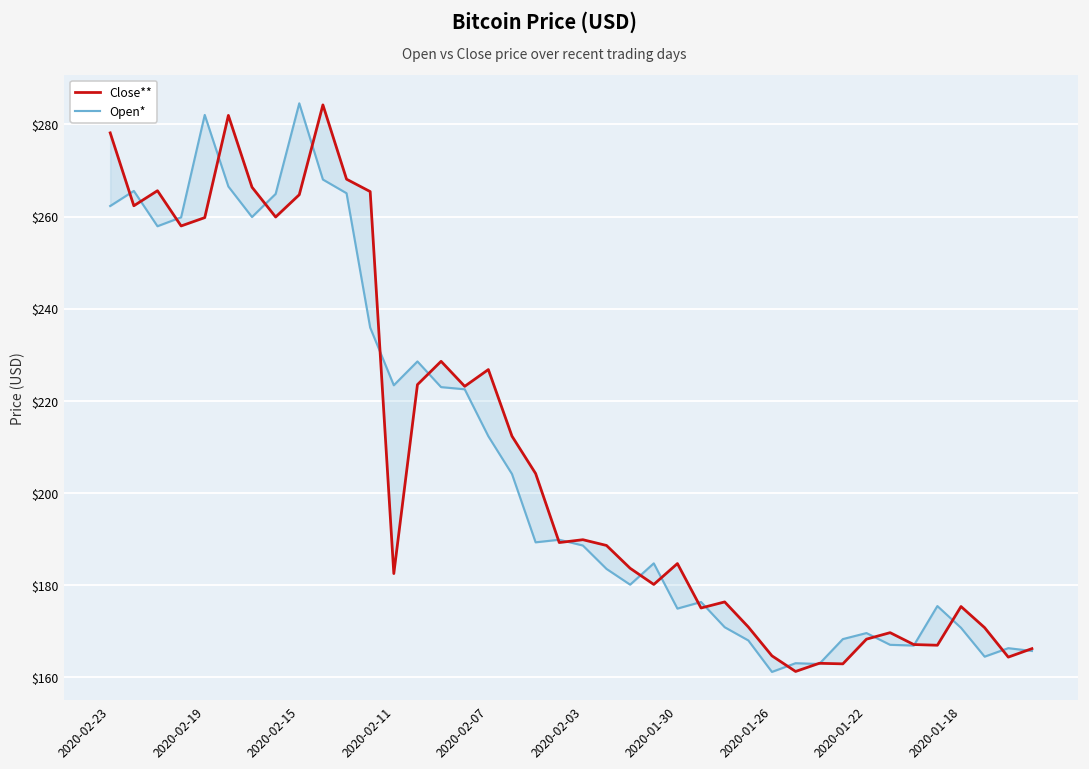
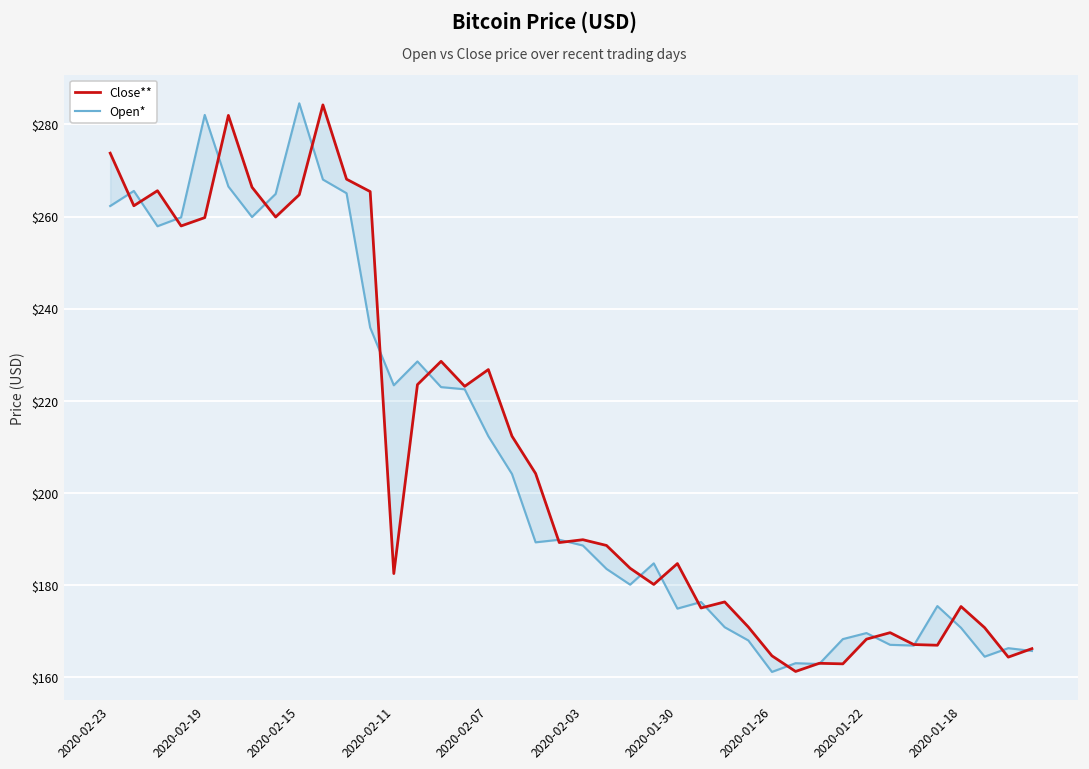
Close**, 2020-02-23: $278 -> $274
